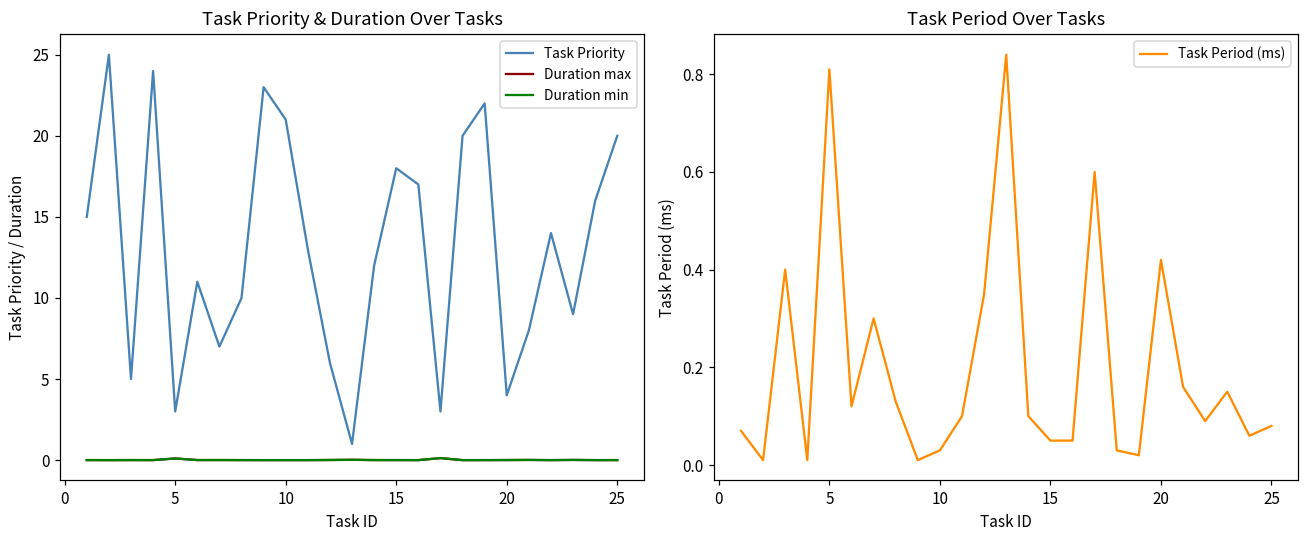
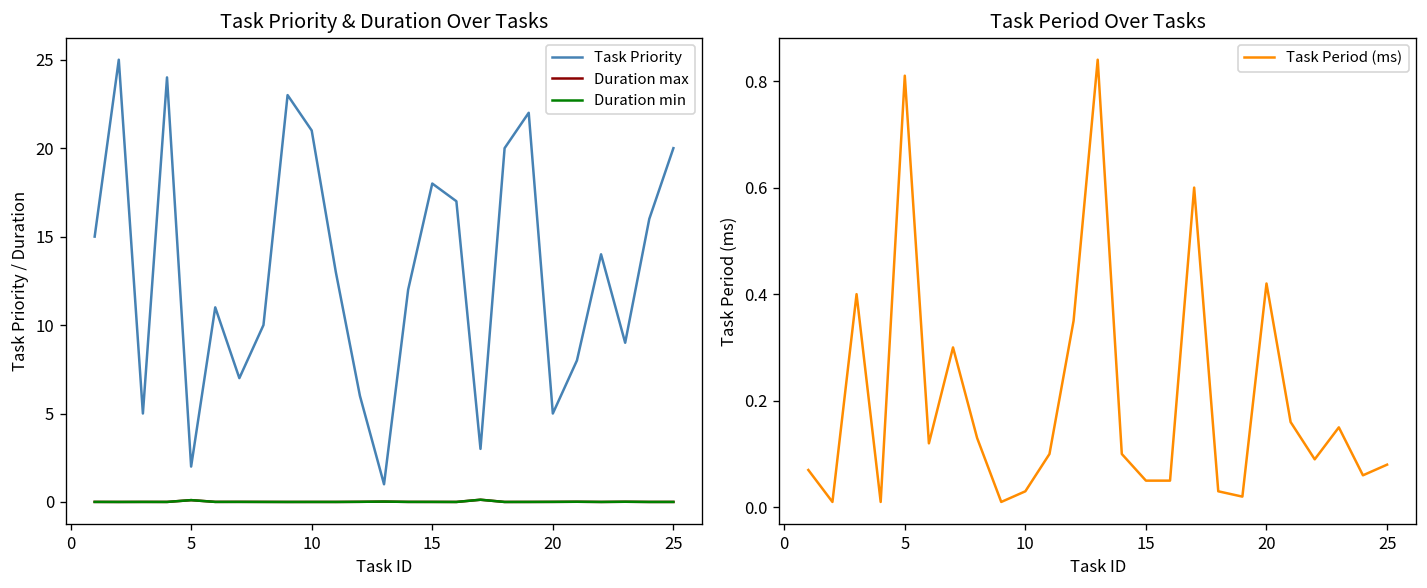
Task Priority & Duration Over Tasks, Task Priority, 5: 3 -> 2
Task Priority & Duration Over Tasks, Task Priority, 20: 4 -> 5
